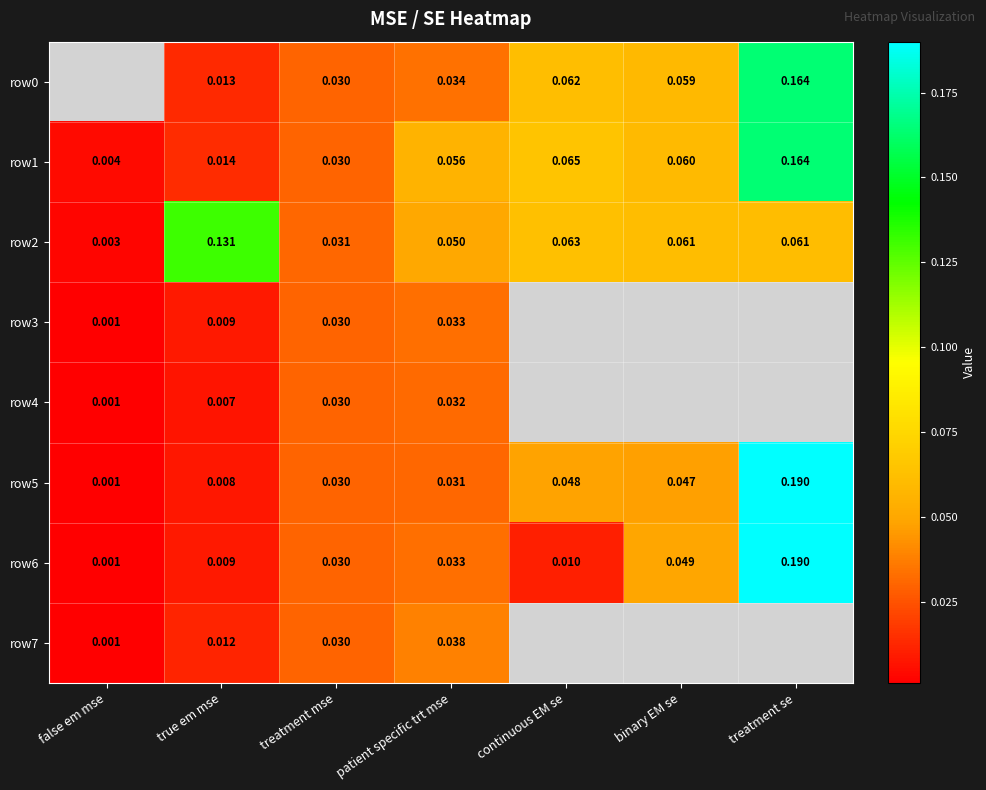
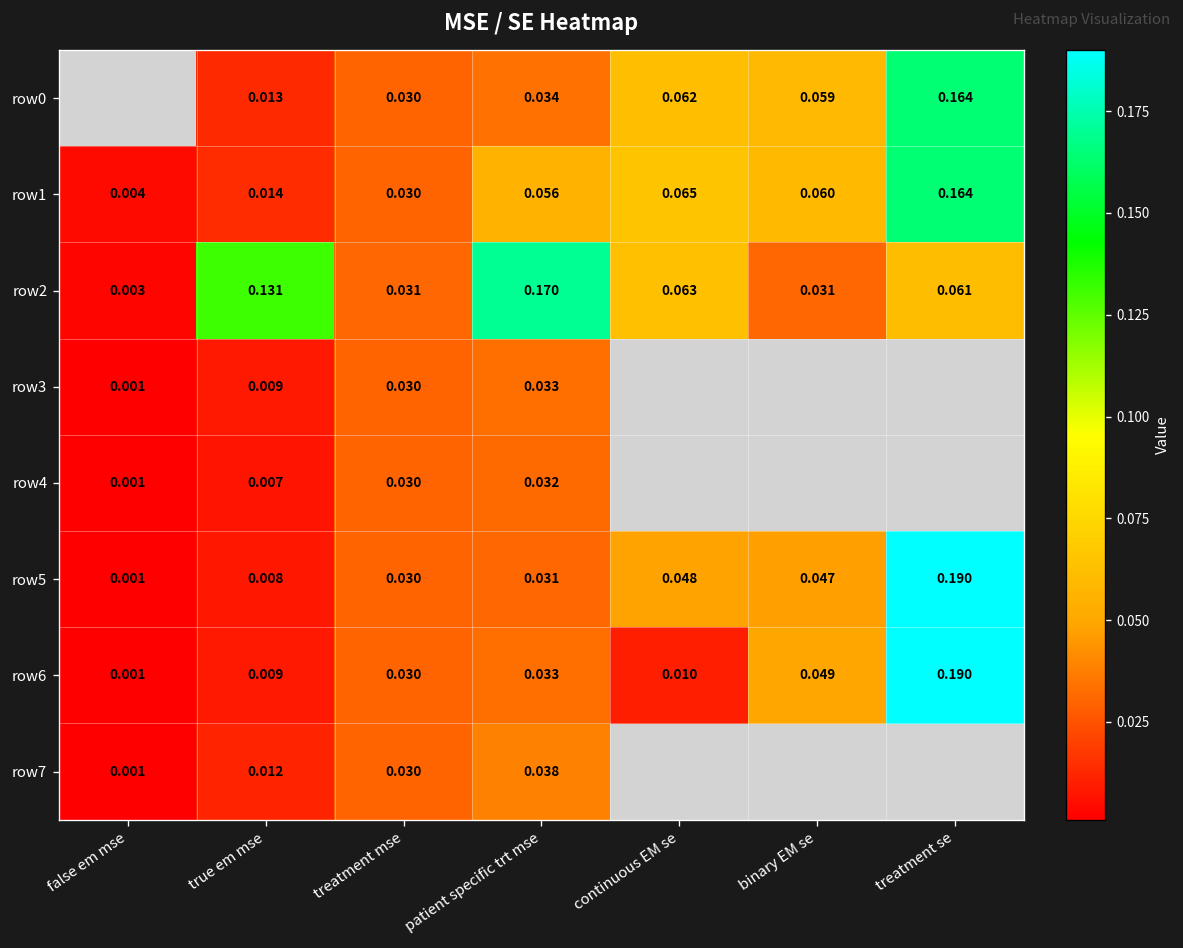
row2, patient specific trt mse: 0.050 -> 0.170
row2, binary EM se: 0.061 -> 0.031
